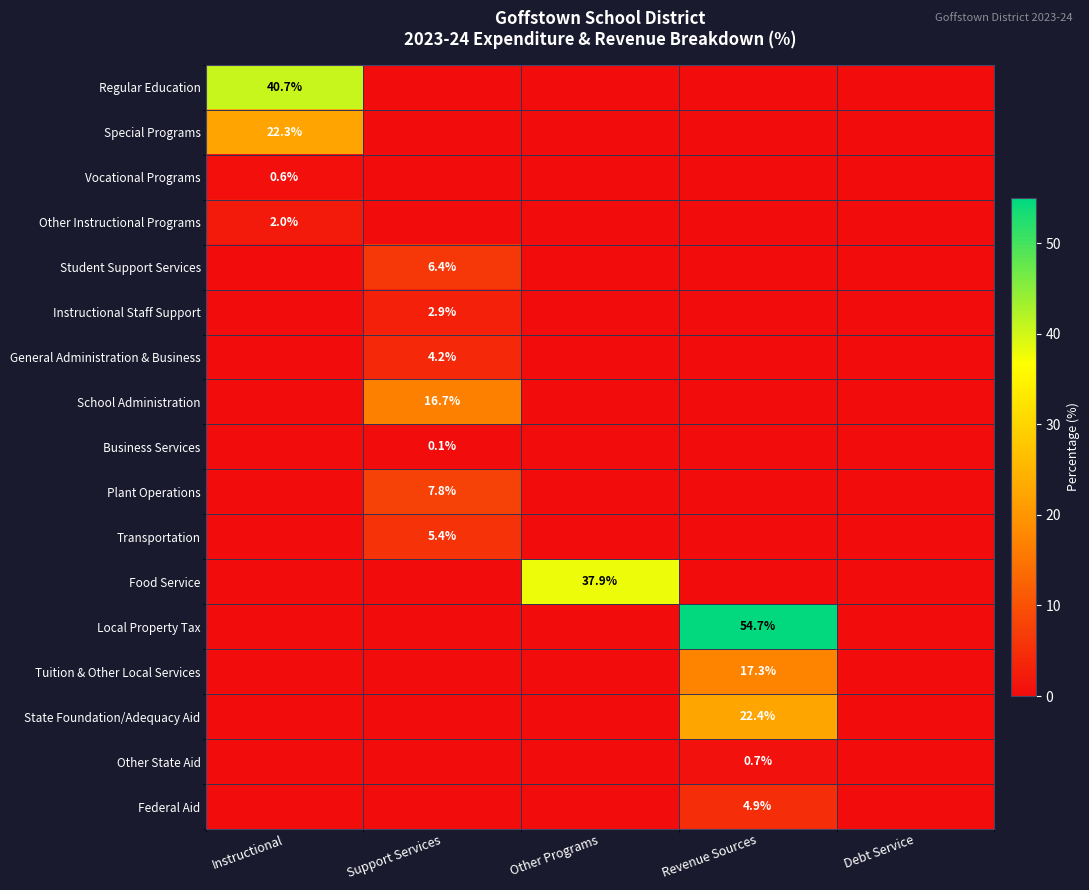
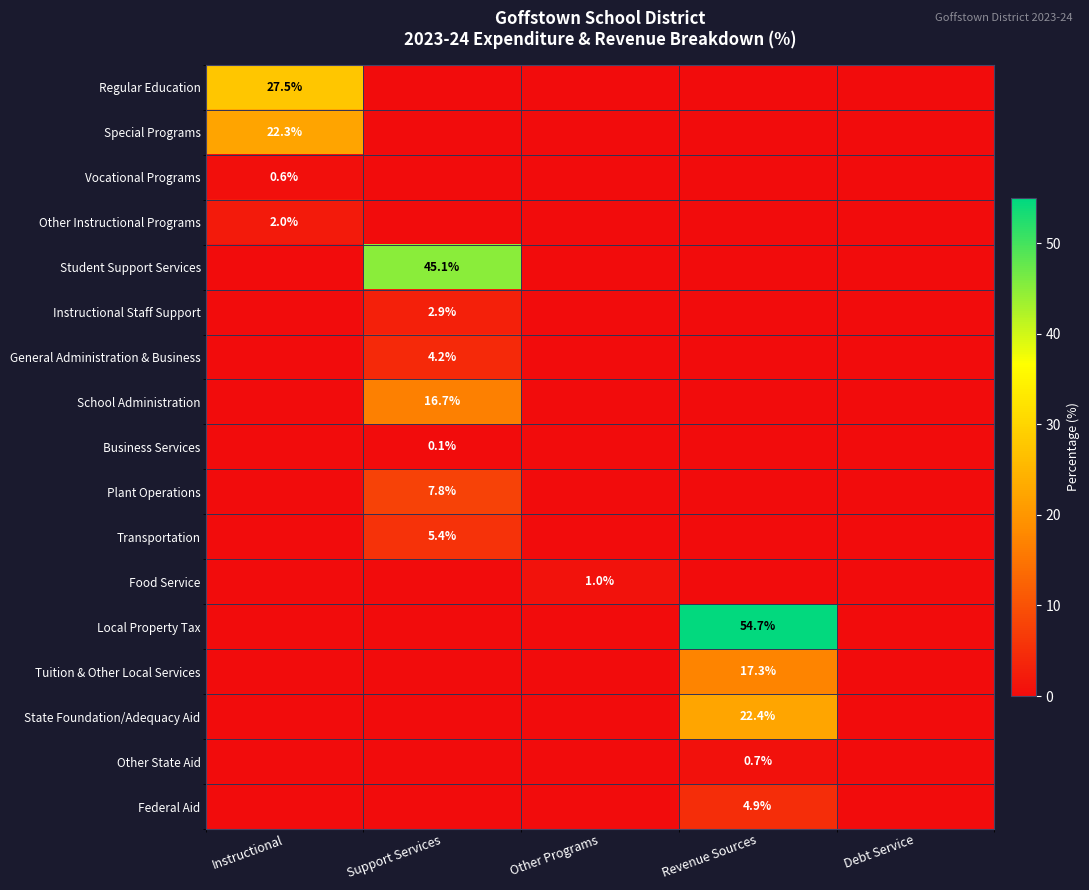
Regular Education, Instructional: 40.7% -> 27.5%
Student Support Services, Support Services: 6.4% -> 45.1%
Food Service, Other Programs: 37.9% -> 1.0%
